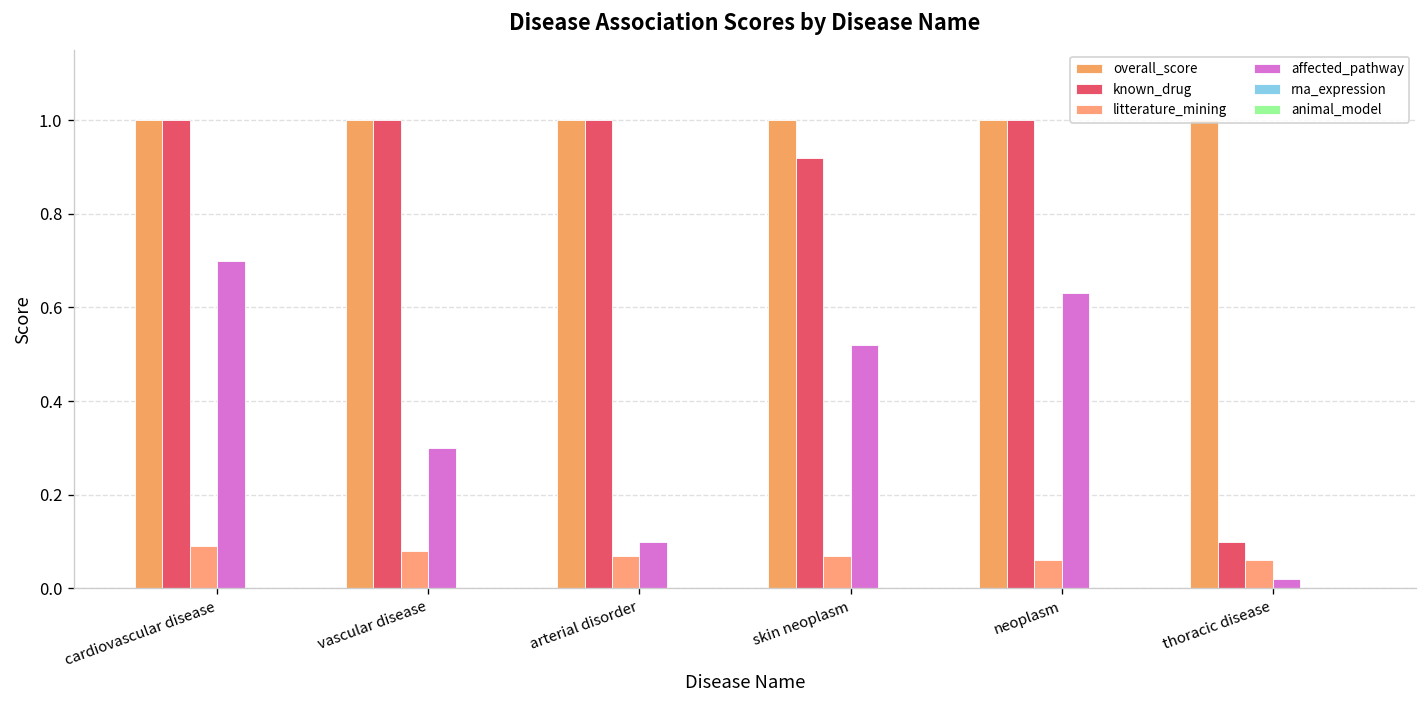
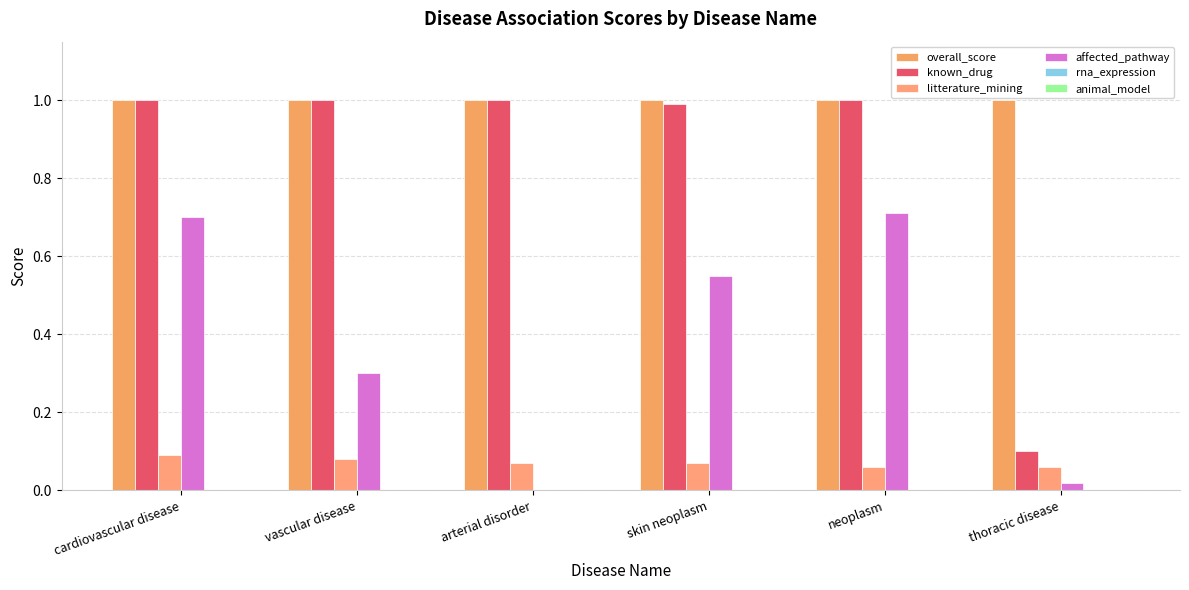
affected_pathway, arterial disorder: 0.1 -> 0.0
known_drug, skin neoplasm: 0.92 -> 0.99
affected_pathway, skin neoplasm: 0.52 -> 0.55
affected_pathway, neoplasm: 0.63 -> 0.71
